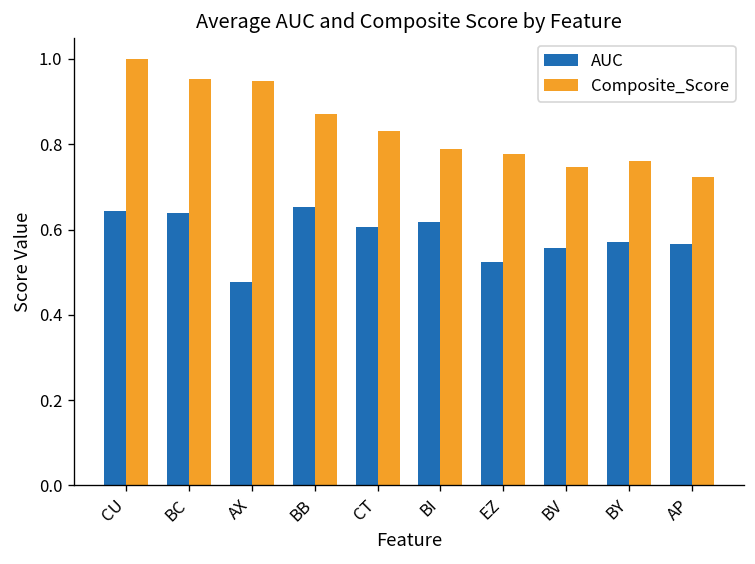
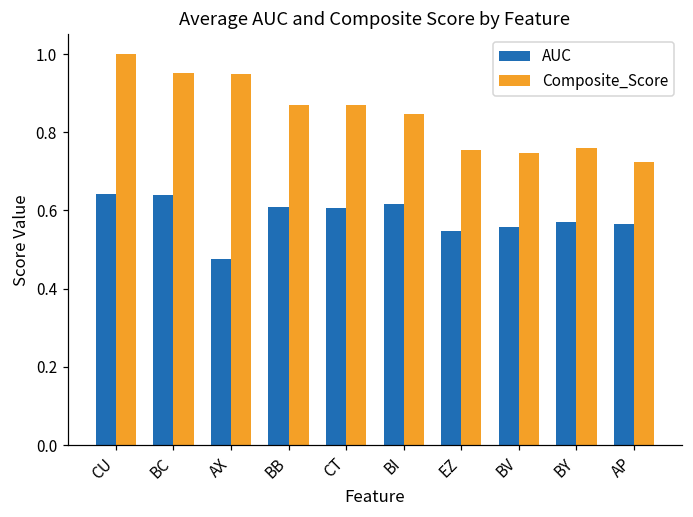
AUC, BB: 0.65 -> 0.61
Composite_Score, CT: 0.83 -> 0.87
Composite_Score, BI: 0.79 -> 0.85
AUC, EZ: 0.52 -> 0.55
Composite_Score, EZ: 0.78 -> 0.75
